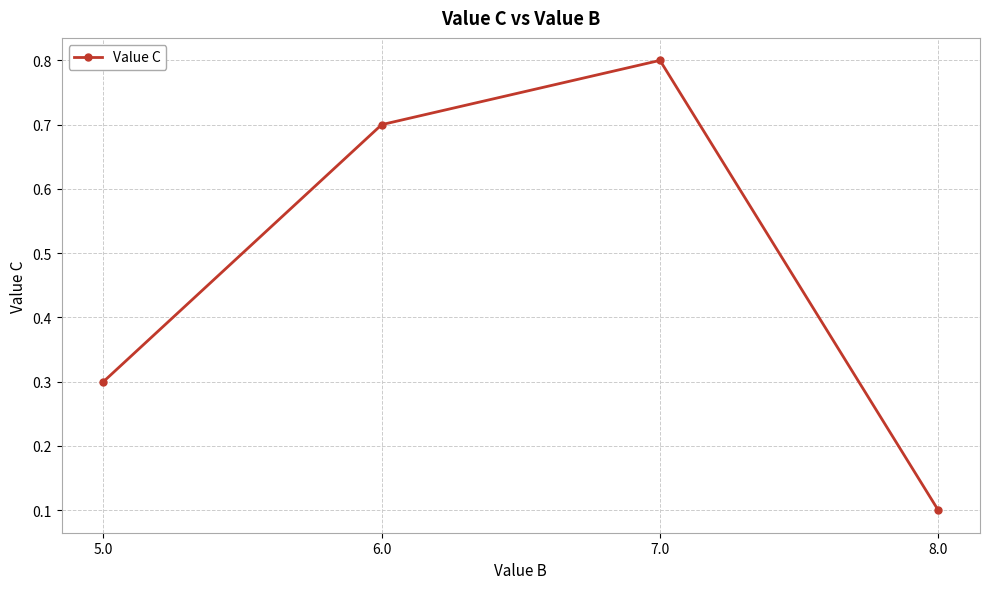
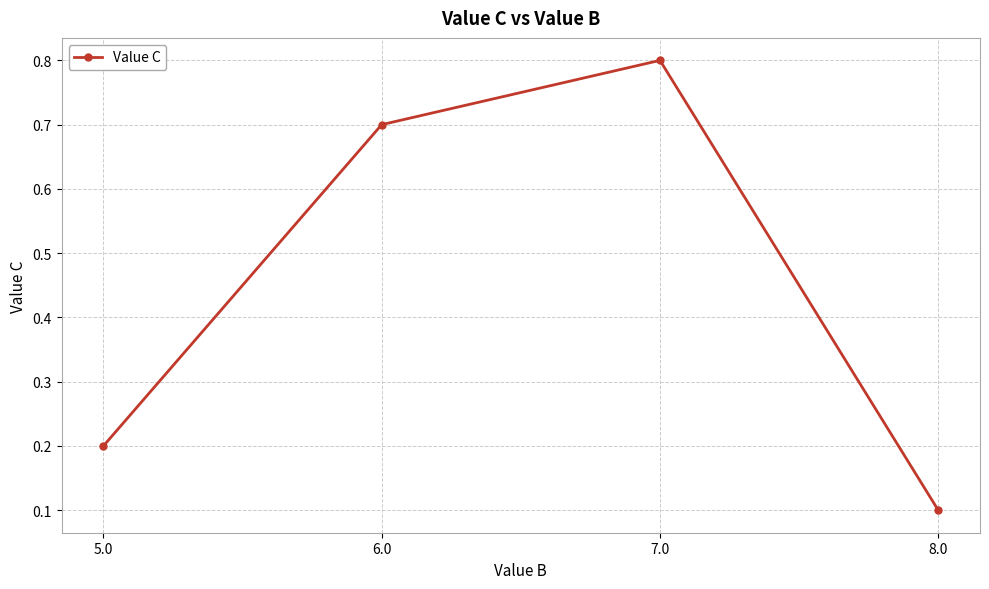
5.0: 0.3 -> 0.2
